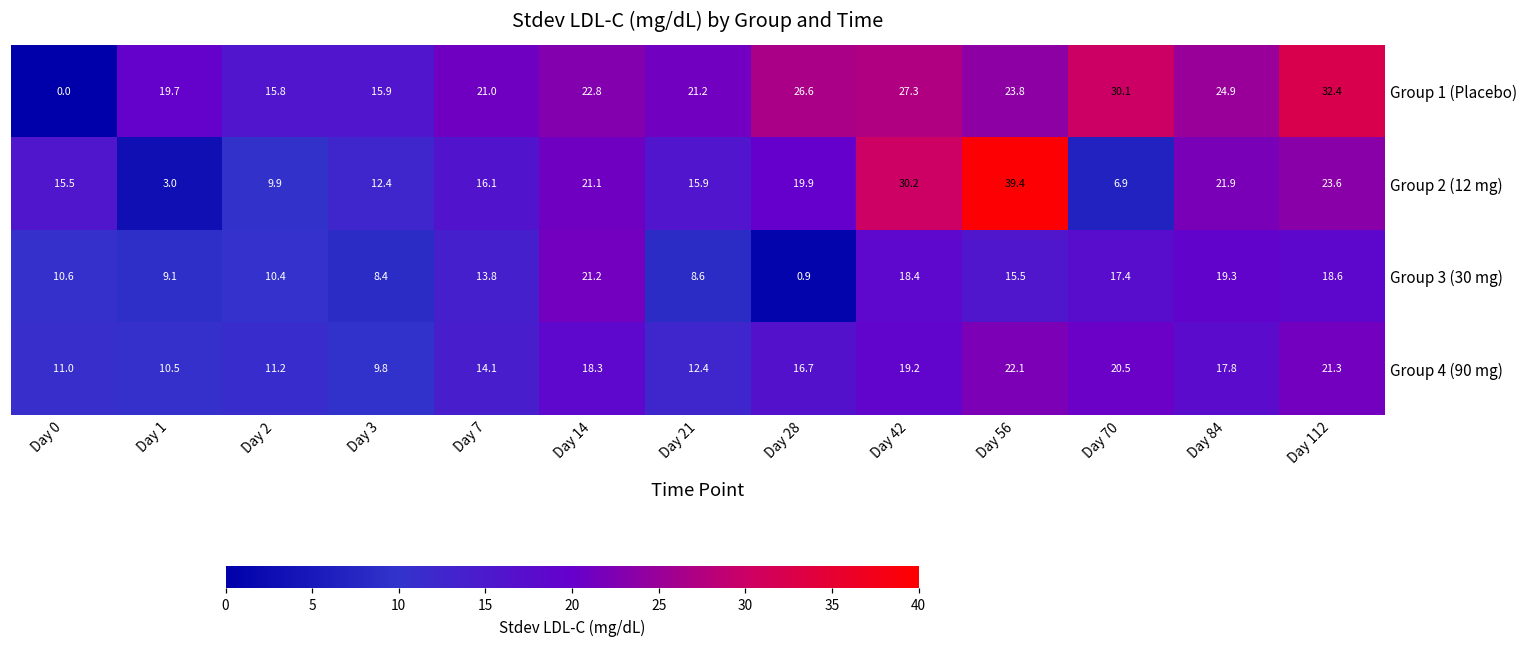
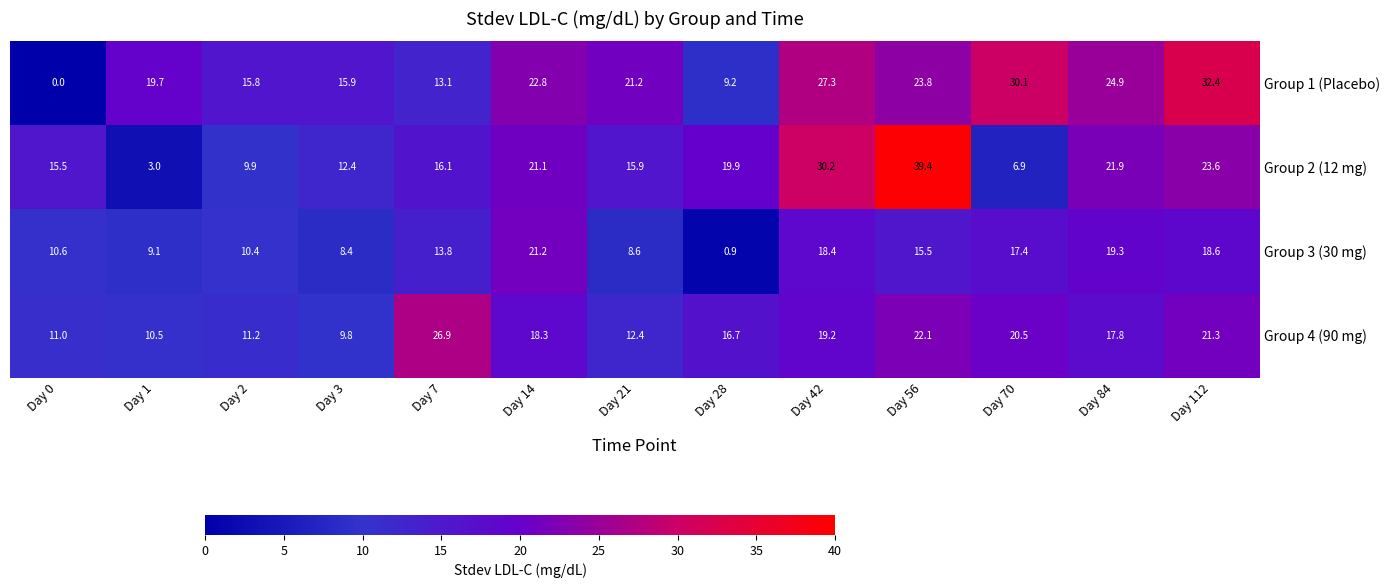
Group 1 (Placebo), Day 7: 21.0 -> 13.1
Group 1 (Placebo), Day 28: 26.6 -> 9.2
Group 4 (90 mg), Day 7: 14.1 -> 26.9
